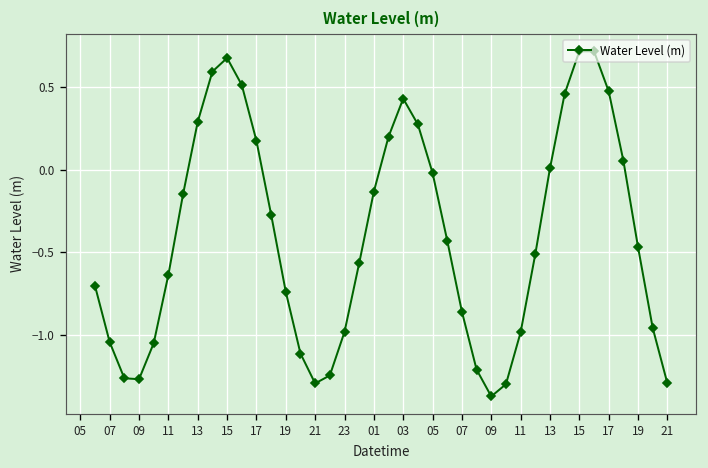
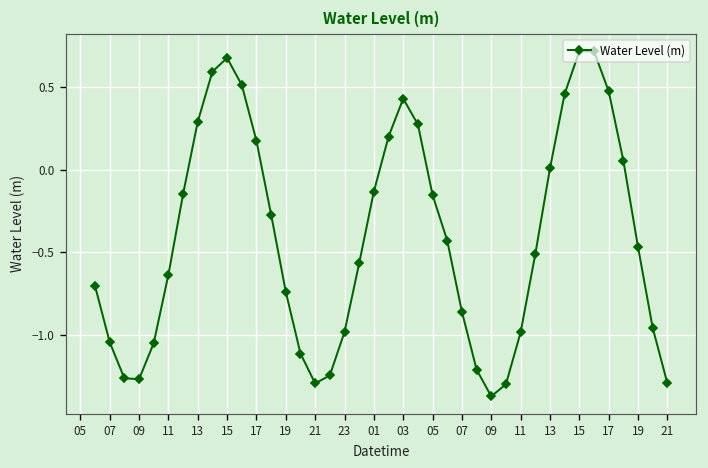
05: -0.02 -> -0.15
